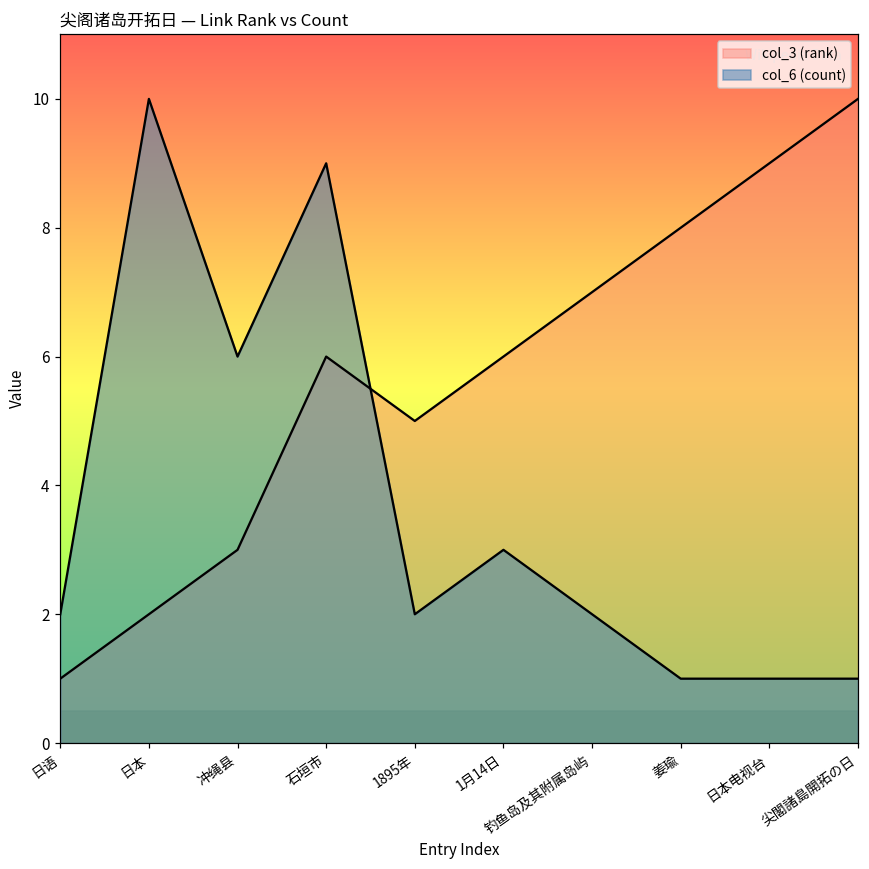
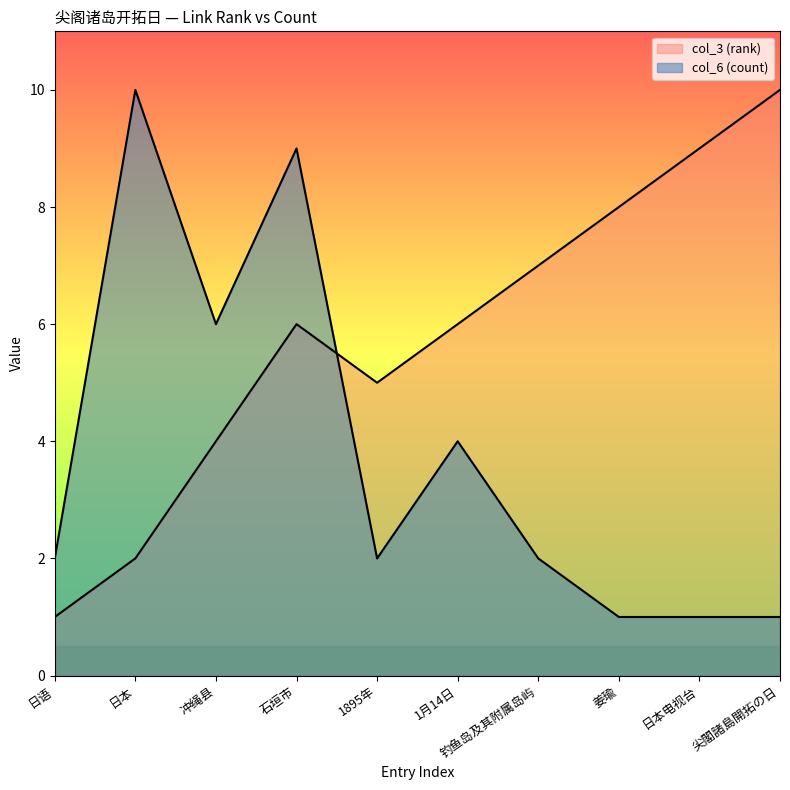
col_3 (rank), 冲绳县: 3 -> 4
col_6 (count), 1月14日: 3 -> 4
